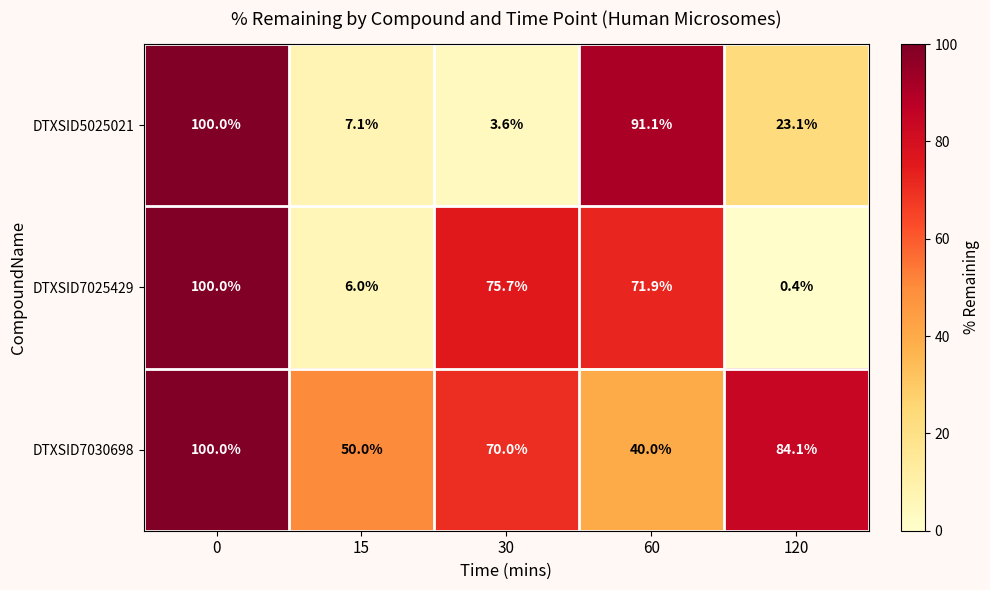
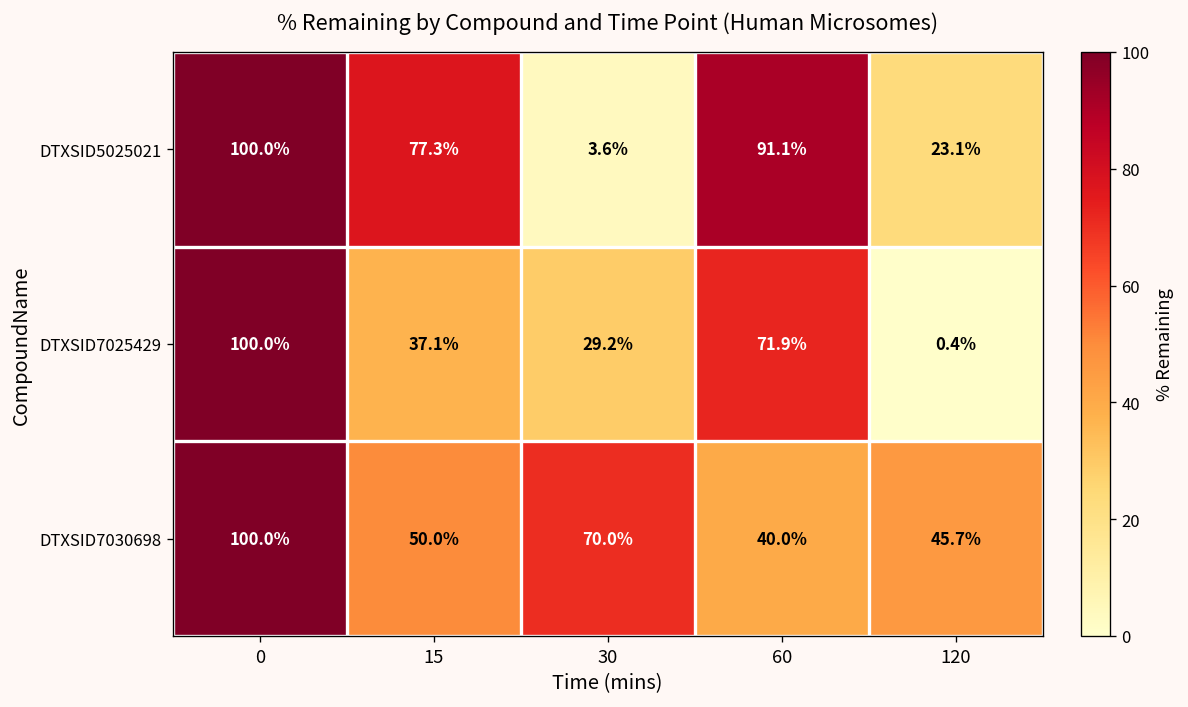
DTXSID5025021, 15: 7.1% -> 77.3%
DTXSID7025429, 15: 6.0% -> 37.1%
DTXSID7025429, 30: 75.7% -> 29.2%
DTXSID7030698, 120: 84.1% -> 45.7%
